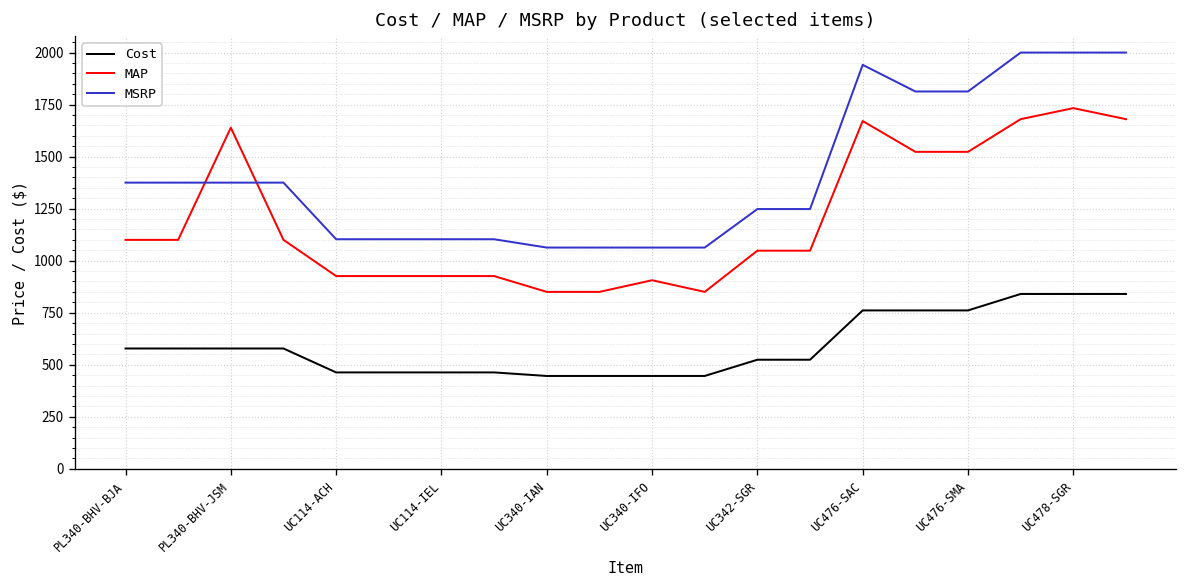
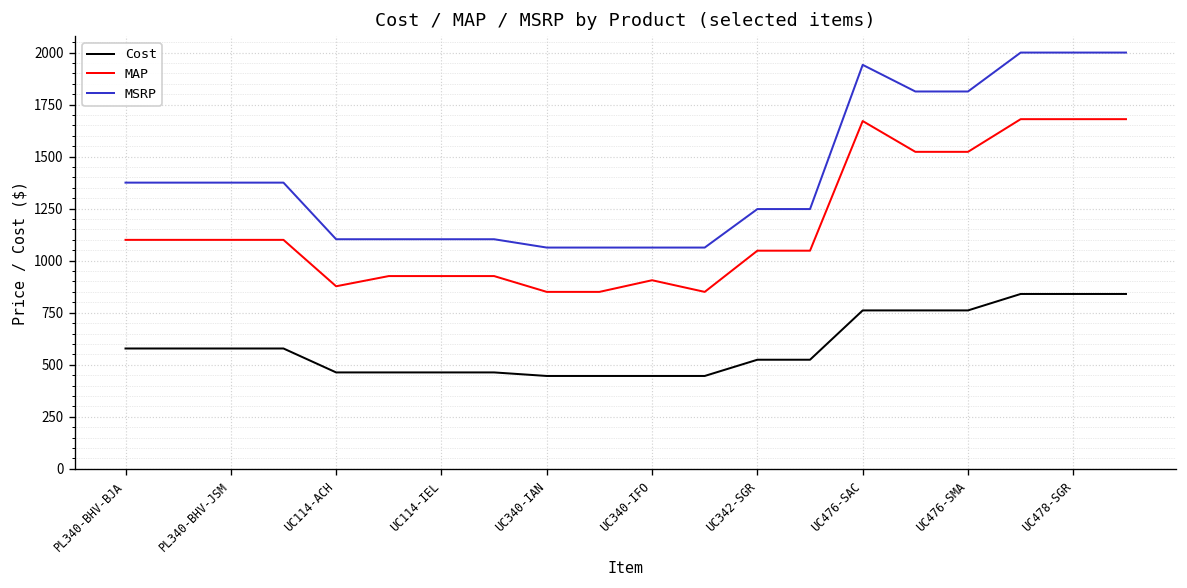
MAP, PL340-BHV-JSM: 1640 -> 1100
MAP, UC114-ACH: 930 -> 880
MAP, UC478-SGR: 1730 -> 1680
